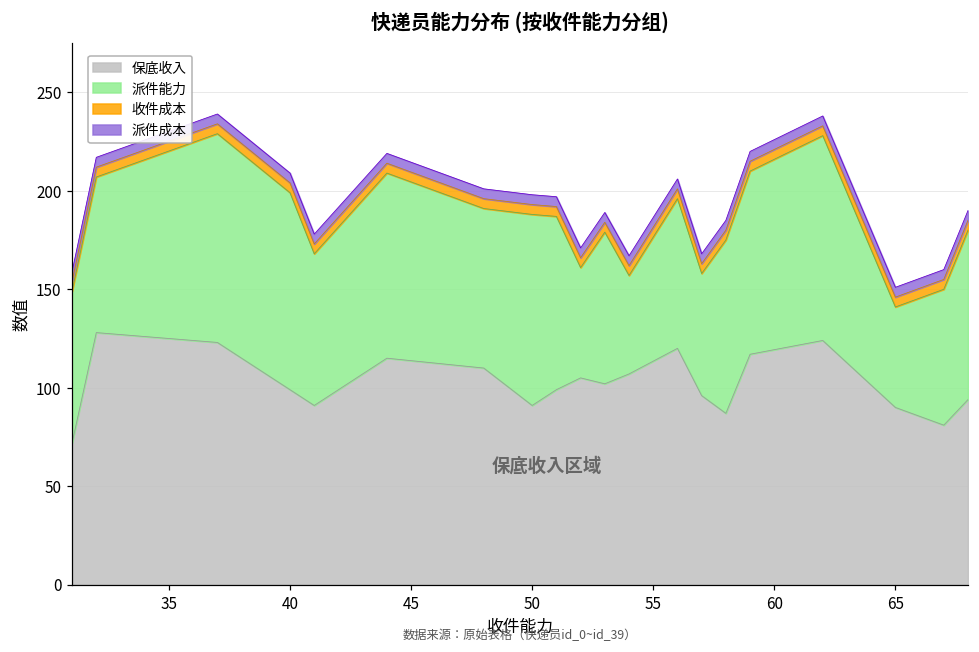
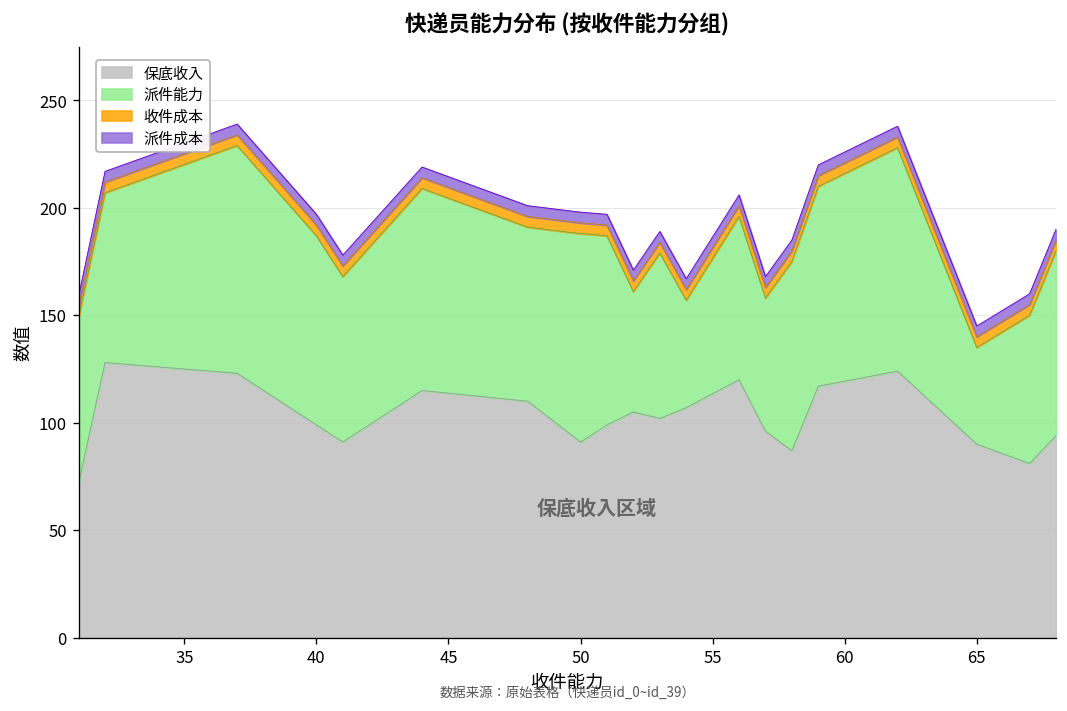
派件能力, 40: 100 -> 88
派件能力, 65: 51 -> 45
